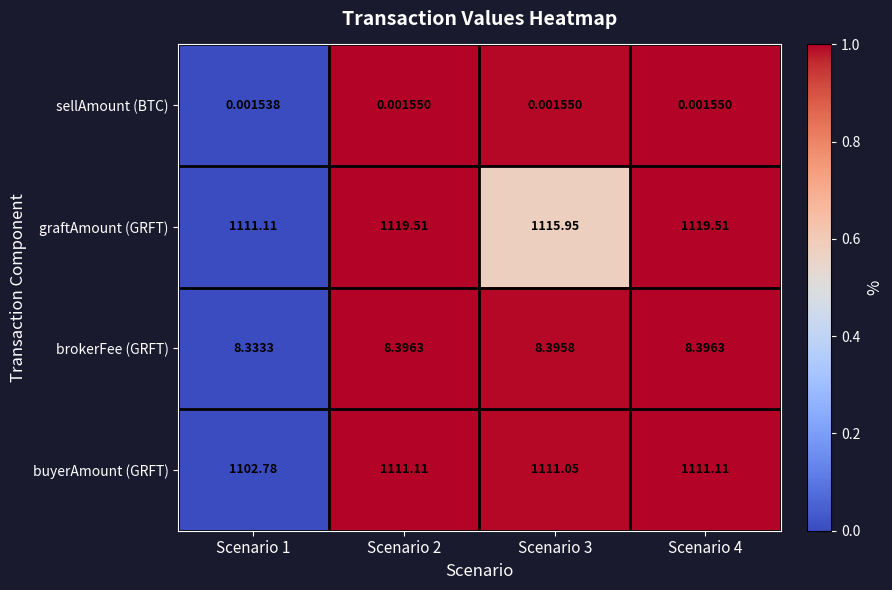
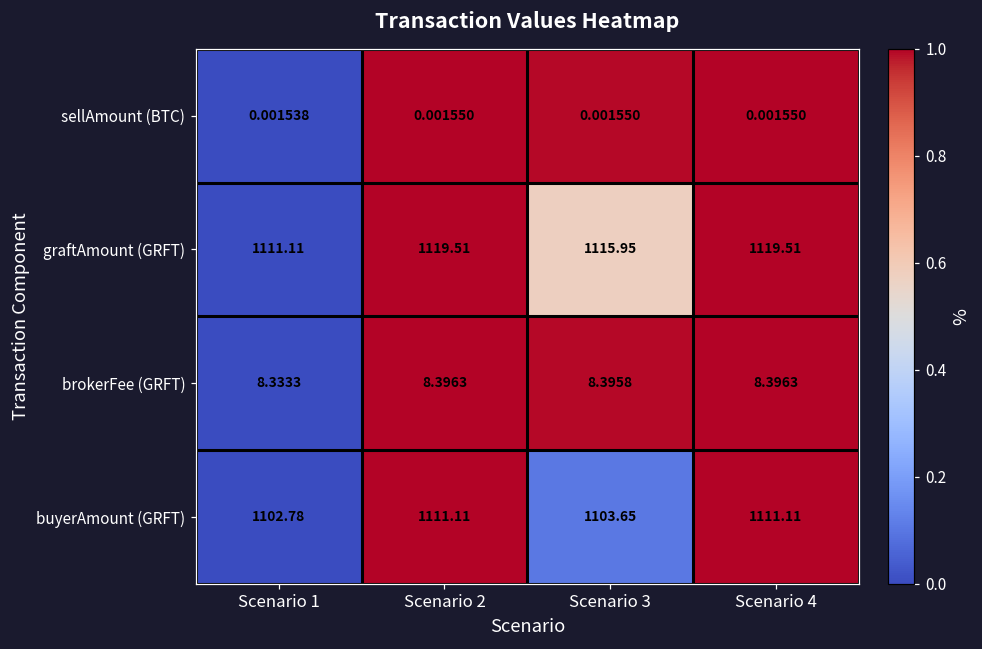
buyerAmount (GRFT), Scenario 3: 1111.05 -> 1103.65
